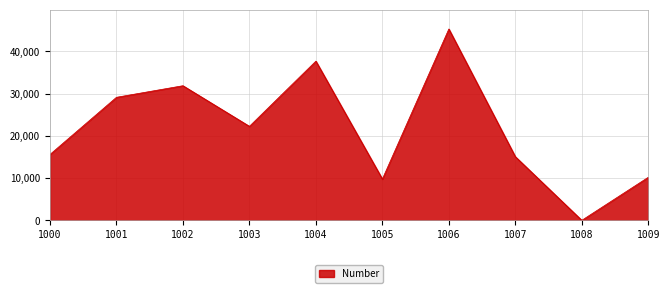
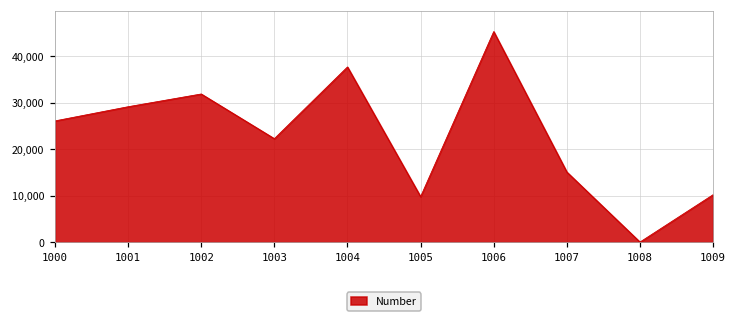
1000: 16,000 -> 26,000
